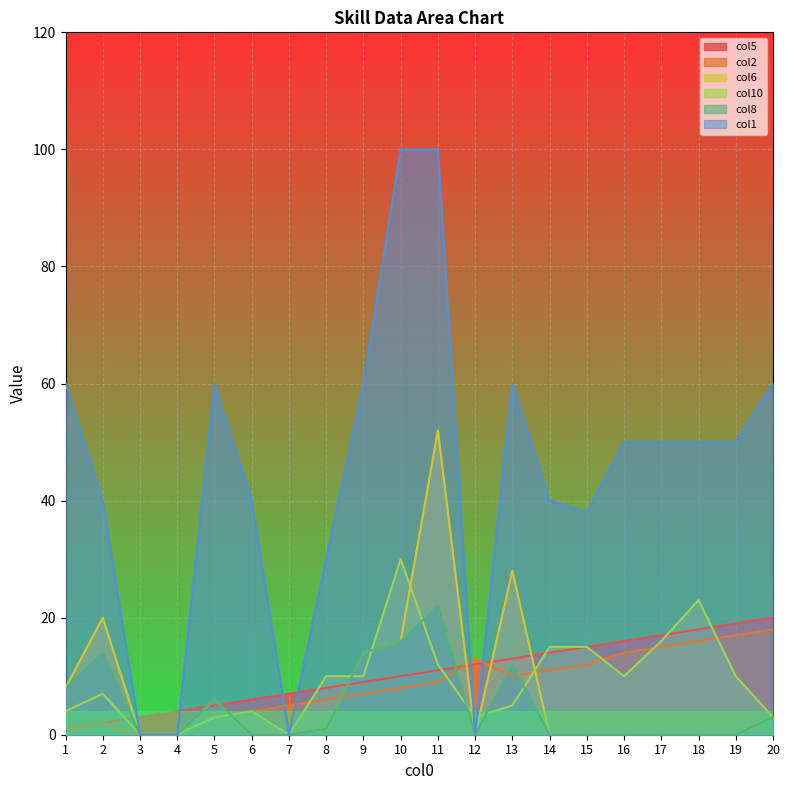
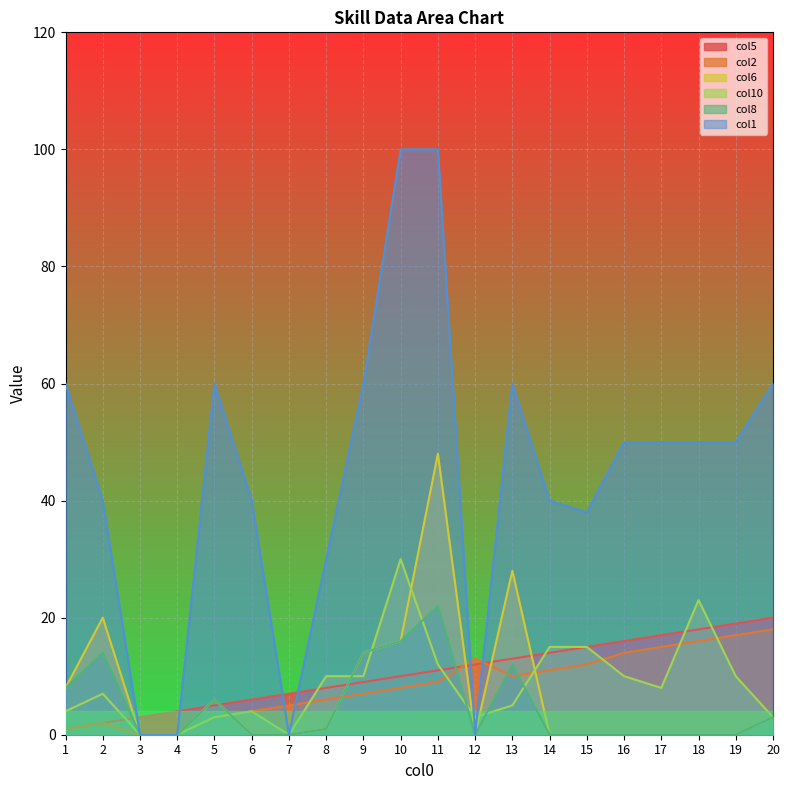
col6, 11: 52 -> 48
col10, 17: 16 -> 8
